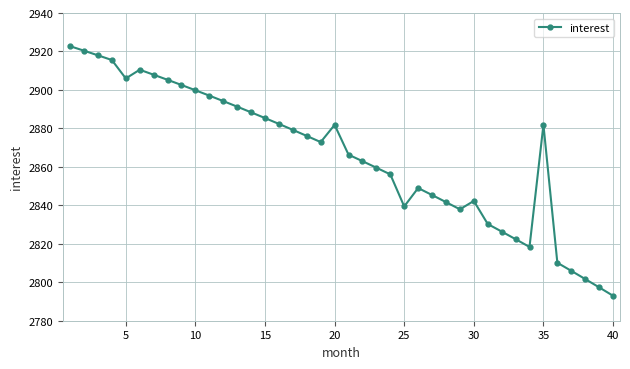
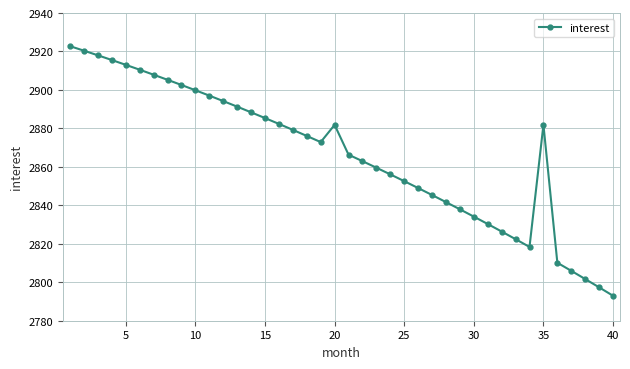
5: 2906 -> 2913
25: 2839 -> 2853
30: 2842 -> 2834
